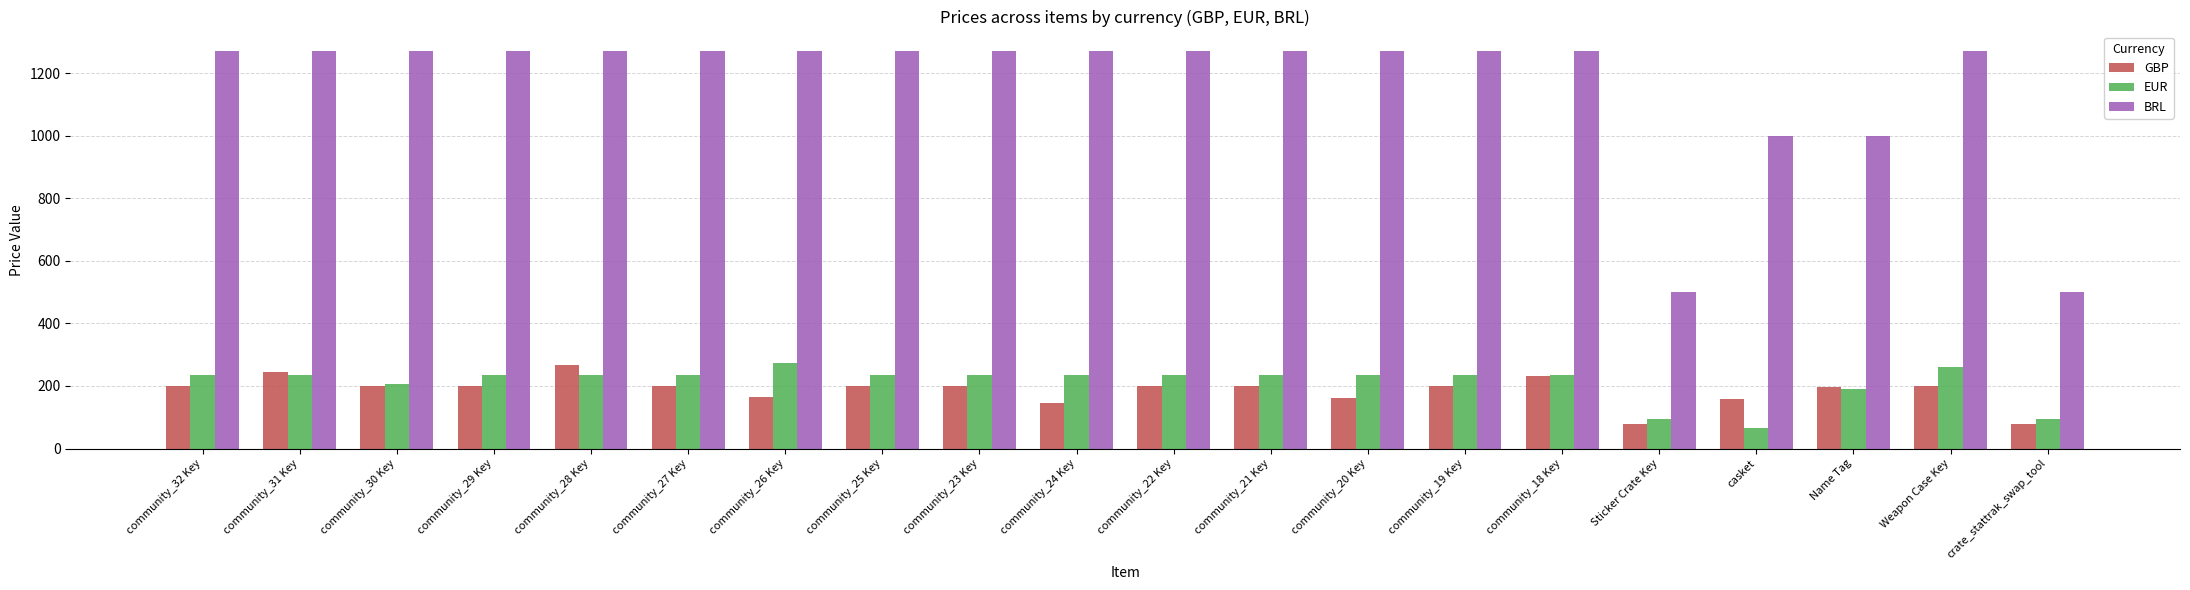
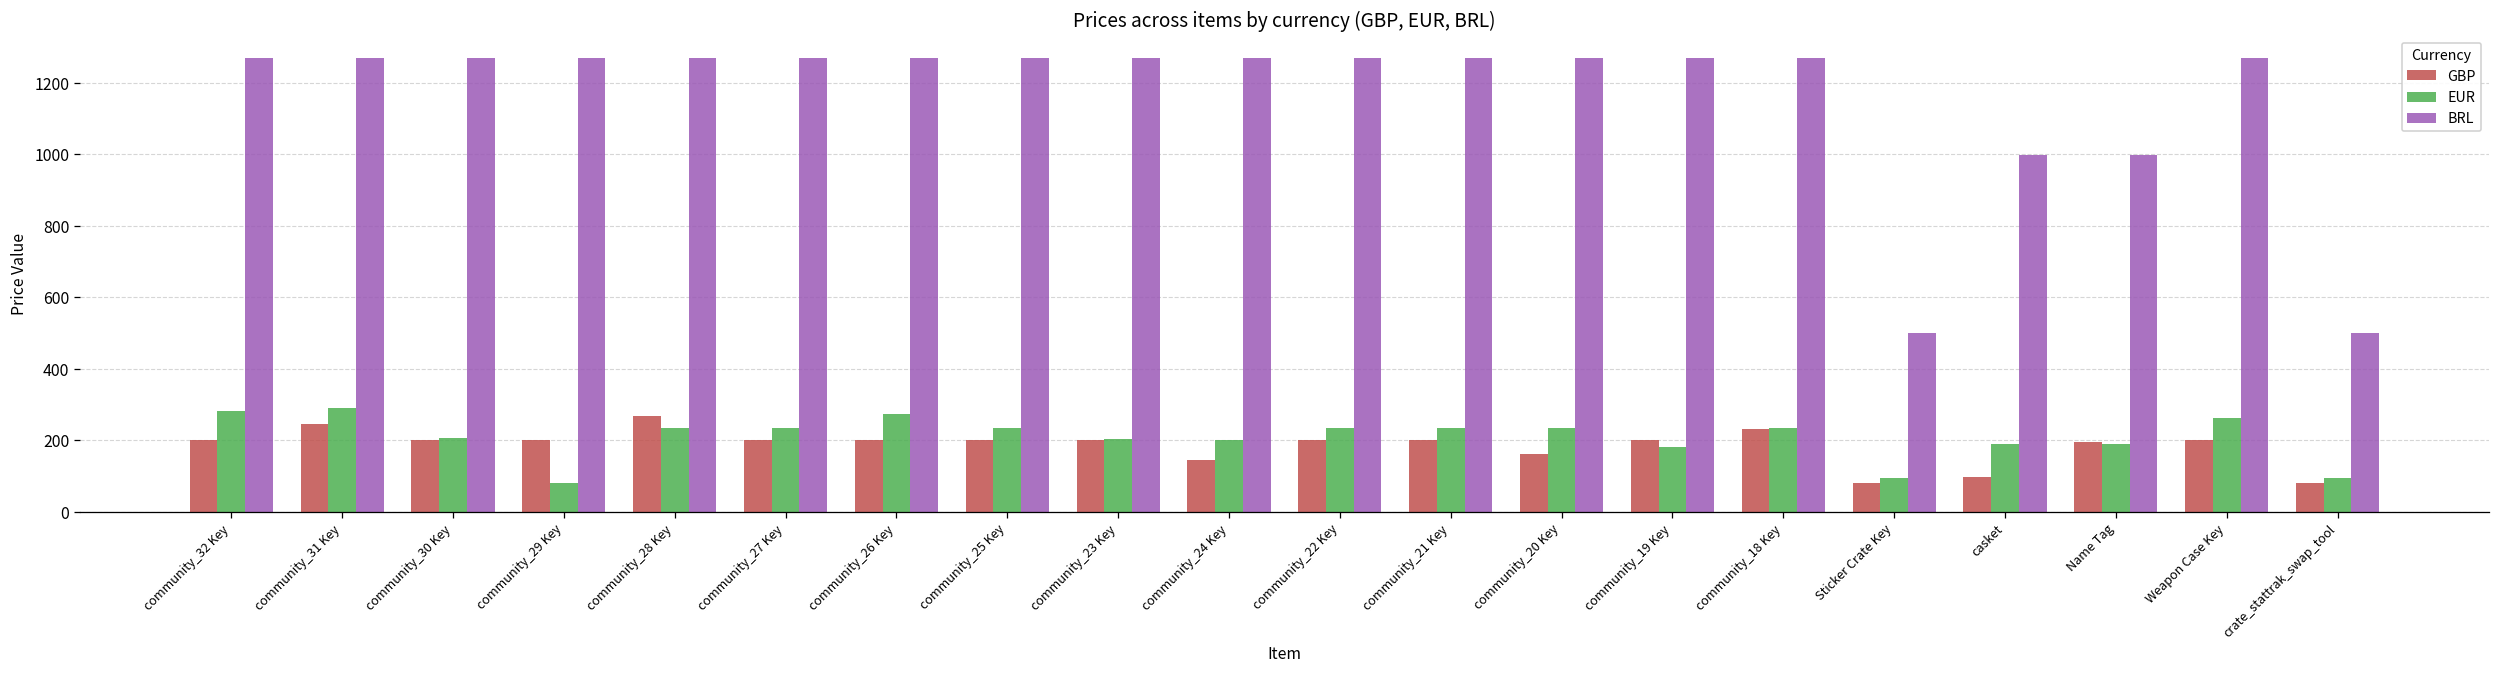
EUR, community_32 Key: 240 -> 280
EUR, community_31 Key: 240 -> 290
EUR, community_29 Key: 240 -> 80
GBP, community_26 Key: 160 -> 200
EUR, community_23 Key: 240 -> 200
EUR, community_24 Key: 240 -> 200
EUR, community_19 Key: 240 -> 180
GBP, casket: 160 -> 100
EUR, casket: 70 -> 190
